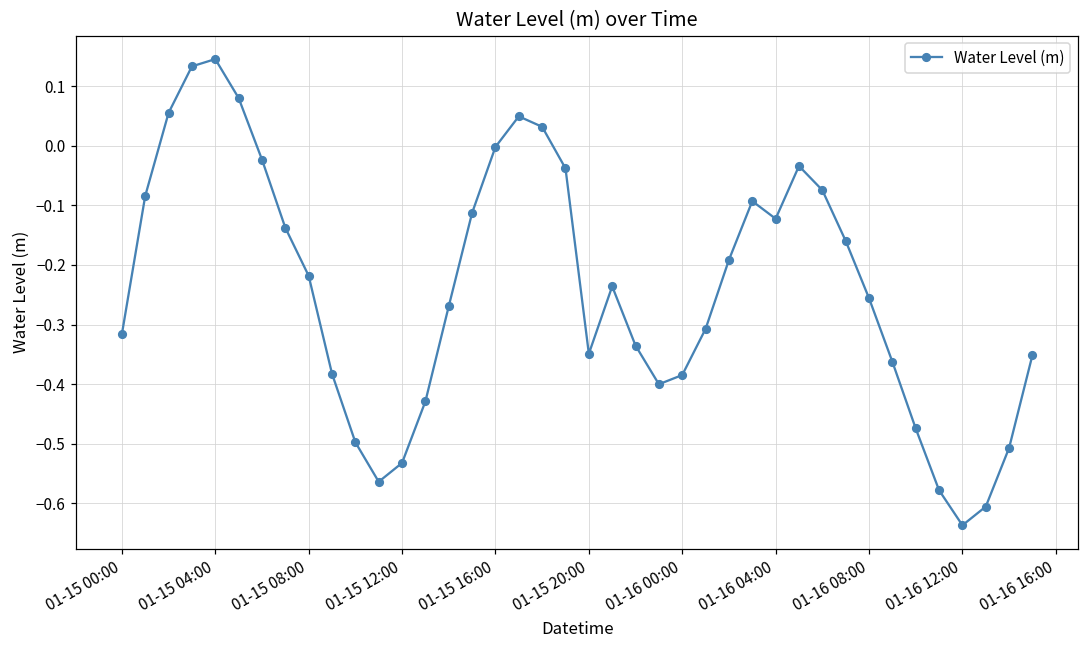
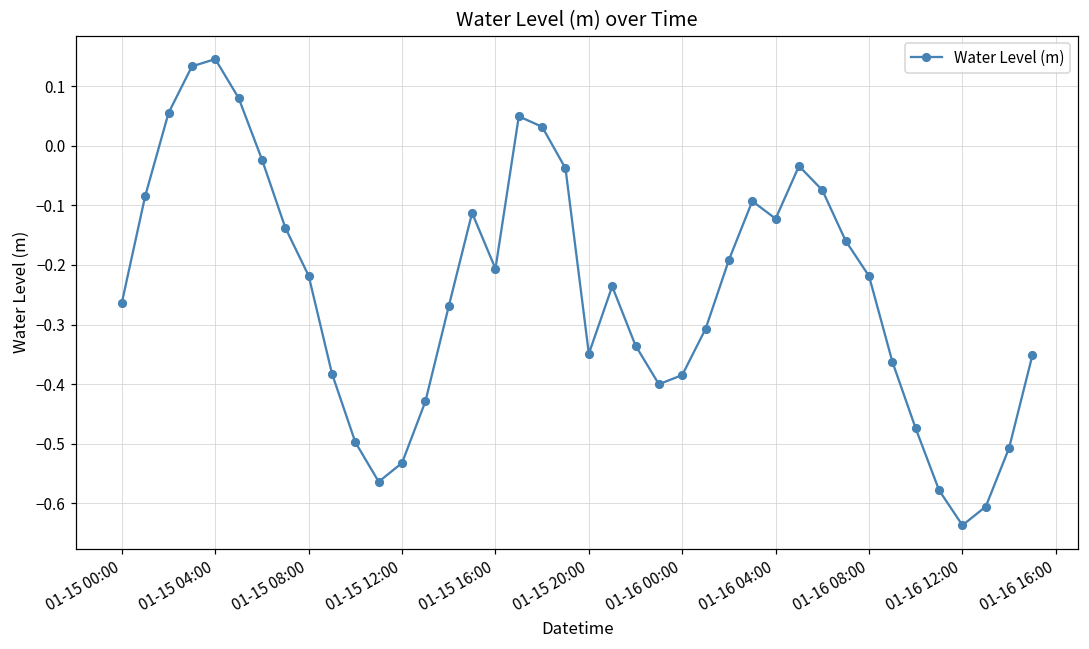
01-15 00:00: -0.32 -> -0.26
01-15 16:00: 0.00 -> -0.21
01-16 08:00: -0.26 -> -0.22
